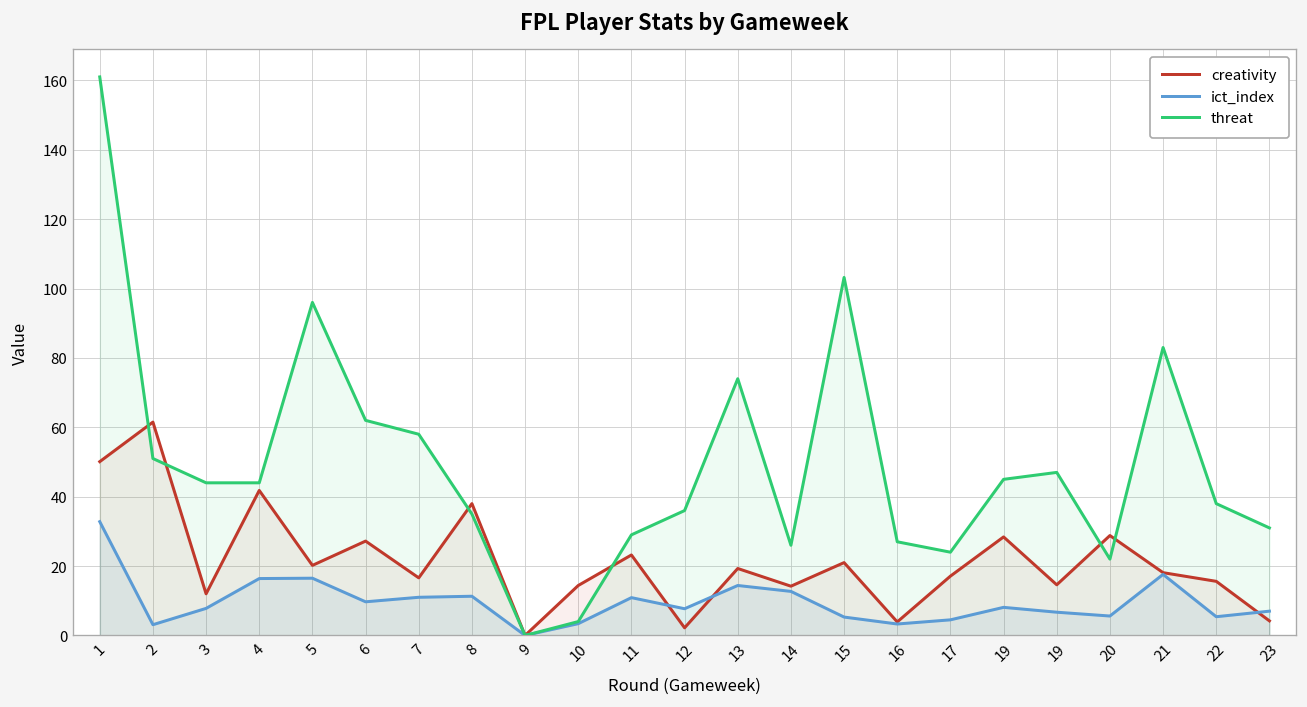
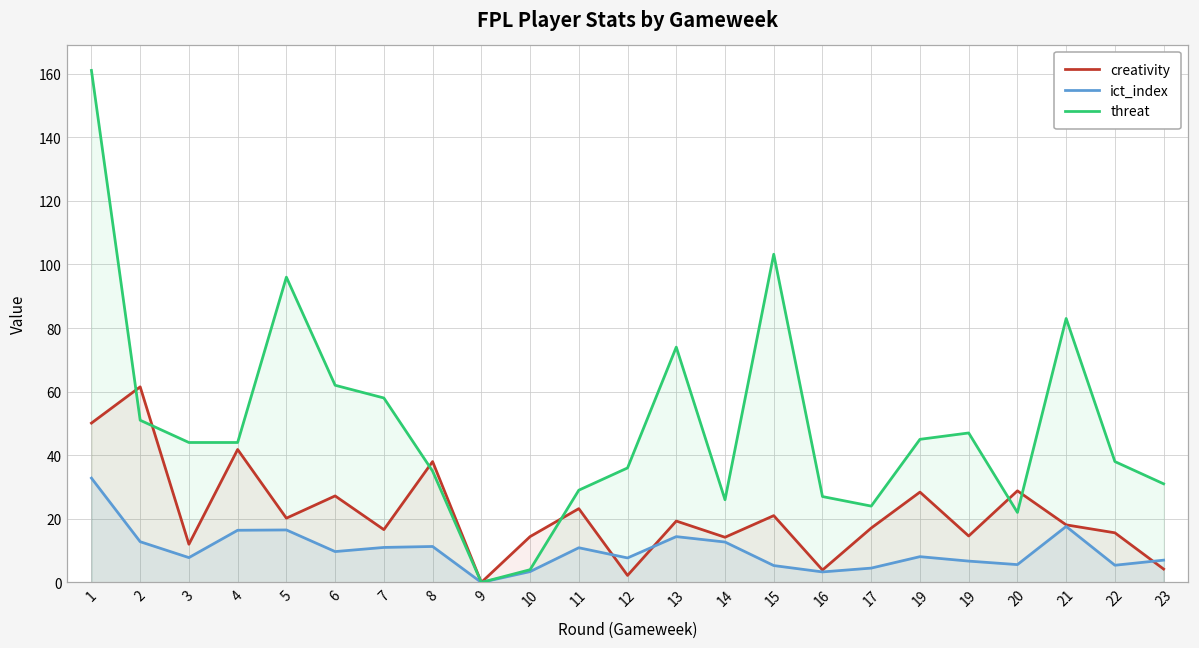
ict_index, 2: 3 -> 13
